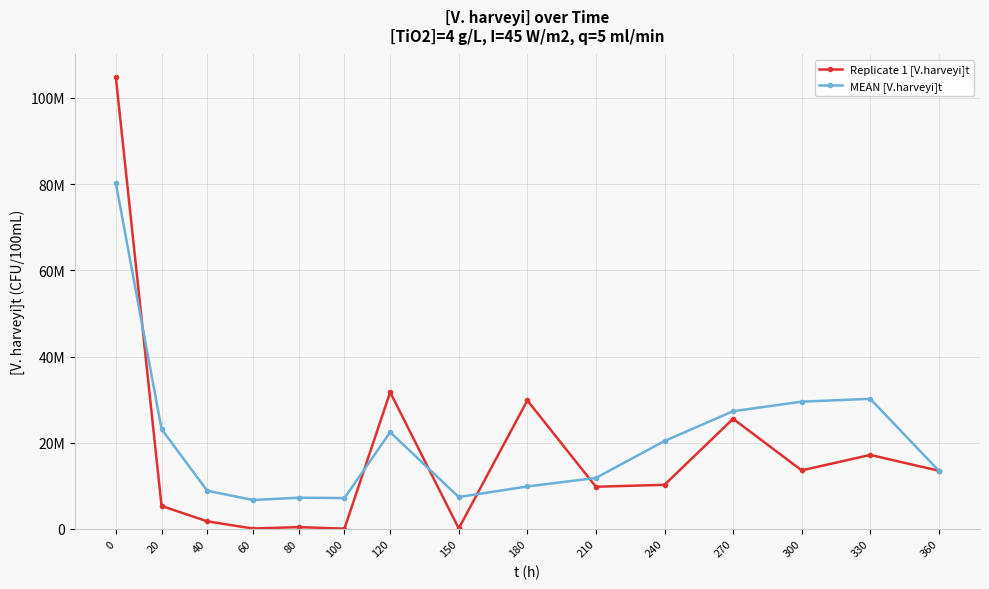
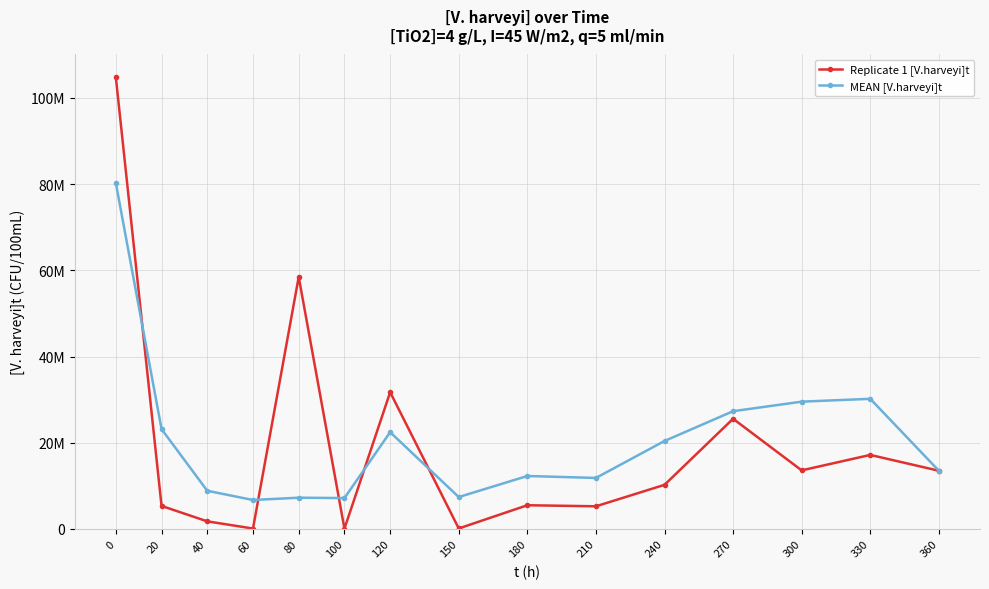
Replicate 1 [V.harveyi]t, 80: 0 -> 58000000
Replicate 1 [V.harveyi]t, 180: 30000000 -> 5000000
MEAN [V.harveyi]t, 180: 10000000 -> 12000000
Replicate 1 [V.harveyi]t, 210: 10000000 -> 5000000
